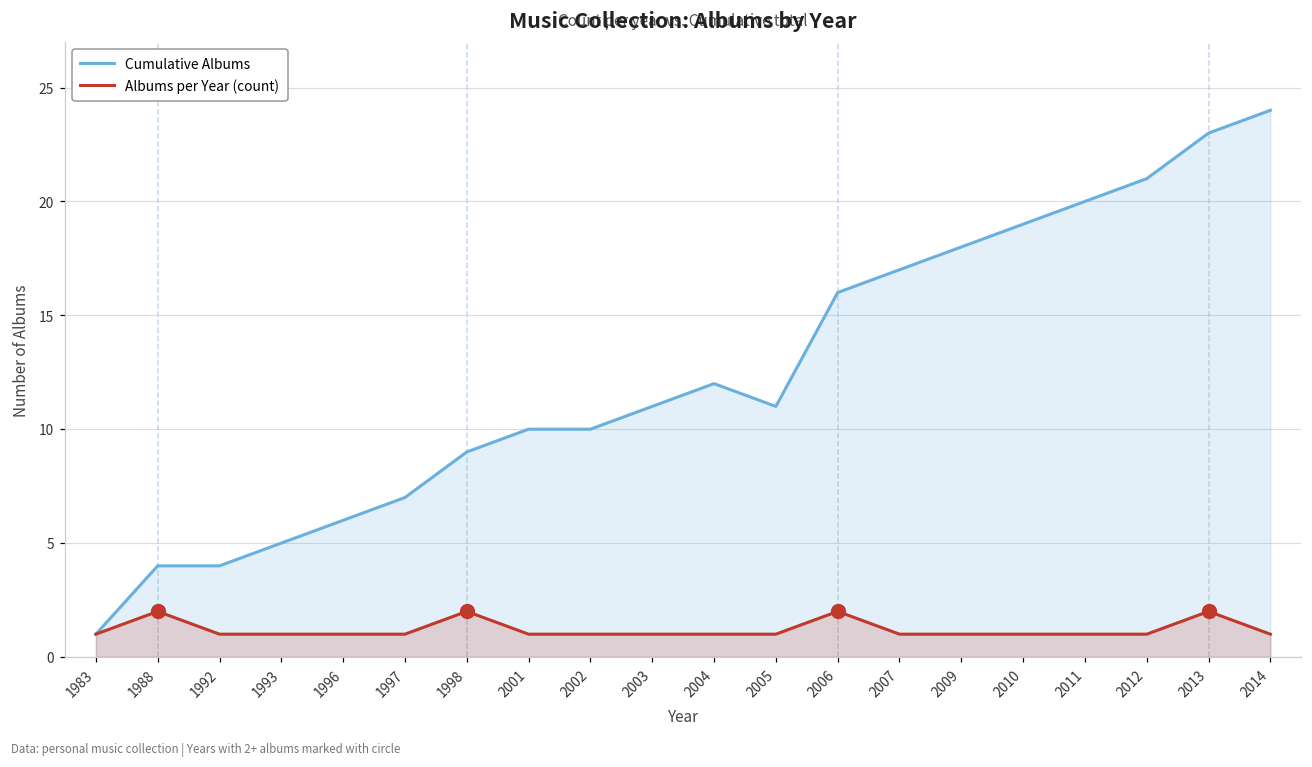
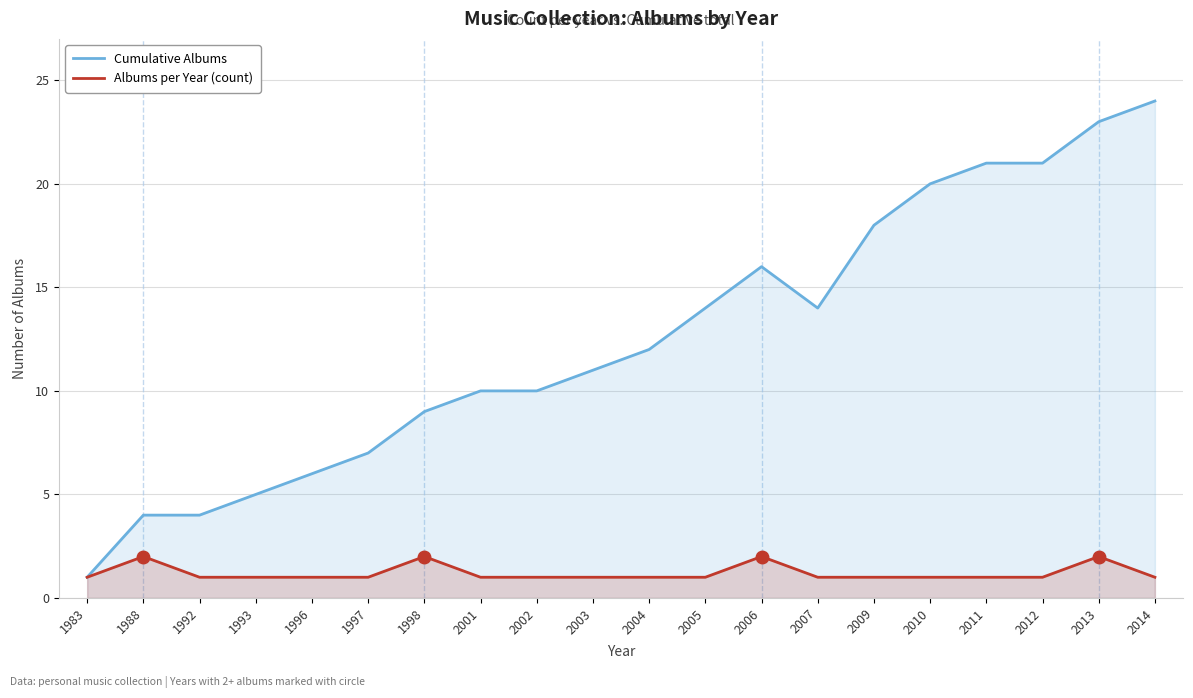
Cumulative Albums, 2005: 11 -> 14
Cumulative Albums, 2007: 17 -> 14
Cumulative Albums, 2010: 19 -> 20
Cumulative Albums, 2011: 20 -> 21
